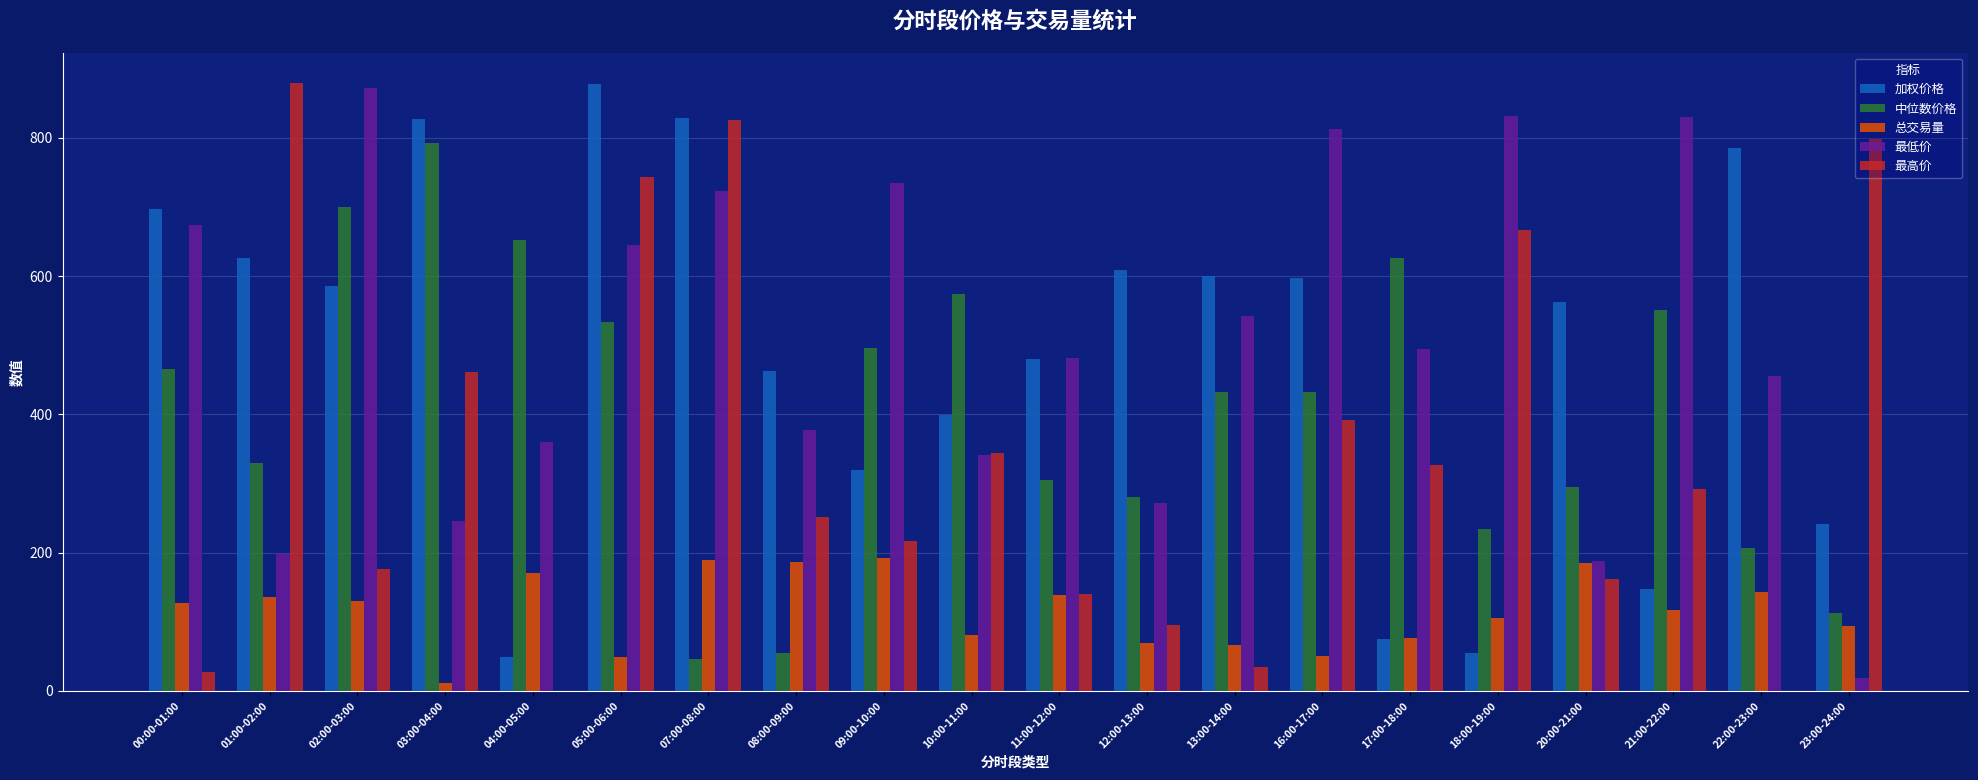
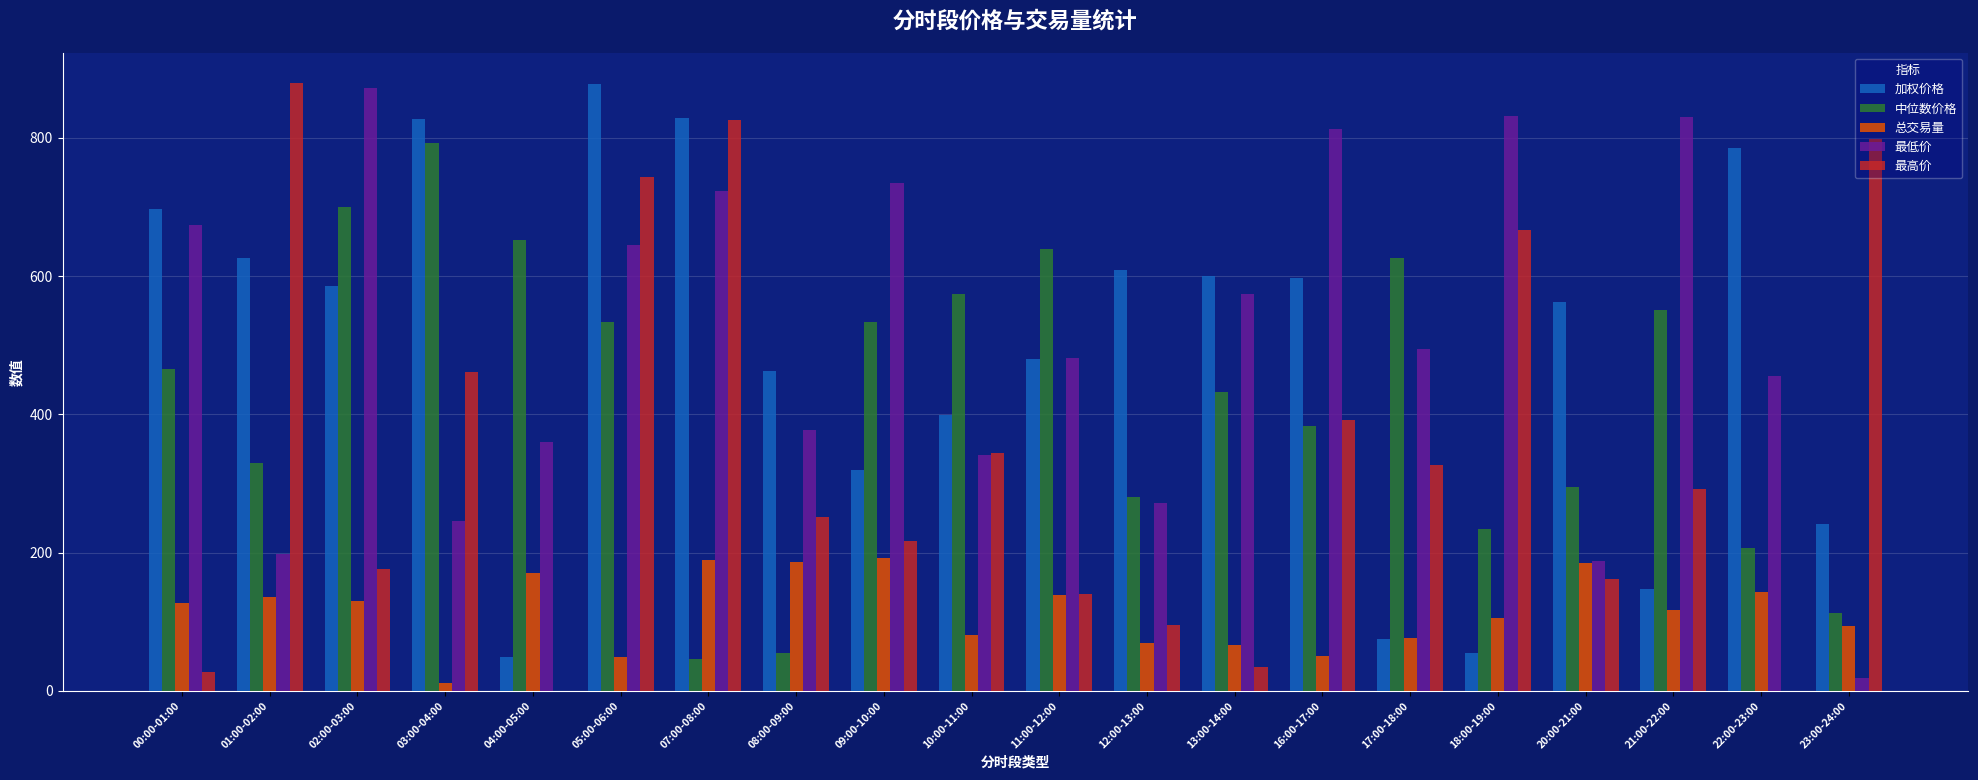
中位数价格, 09:00-10:00: 500 -> 530
中位数价格, 11:00-12:00: 300 -> 640
最低价, 13:00-14:00: 540 -> 570
中位数价格, 16:00-17:00: 430 -> 380
